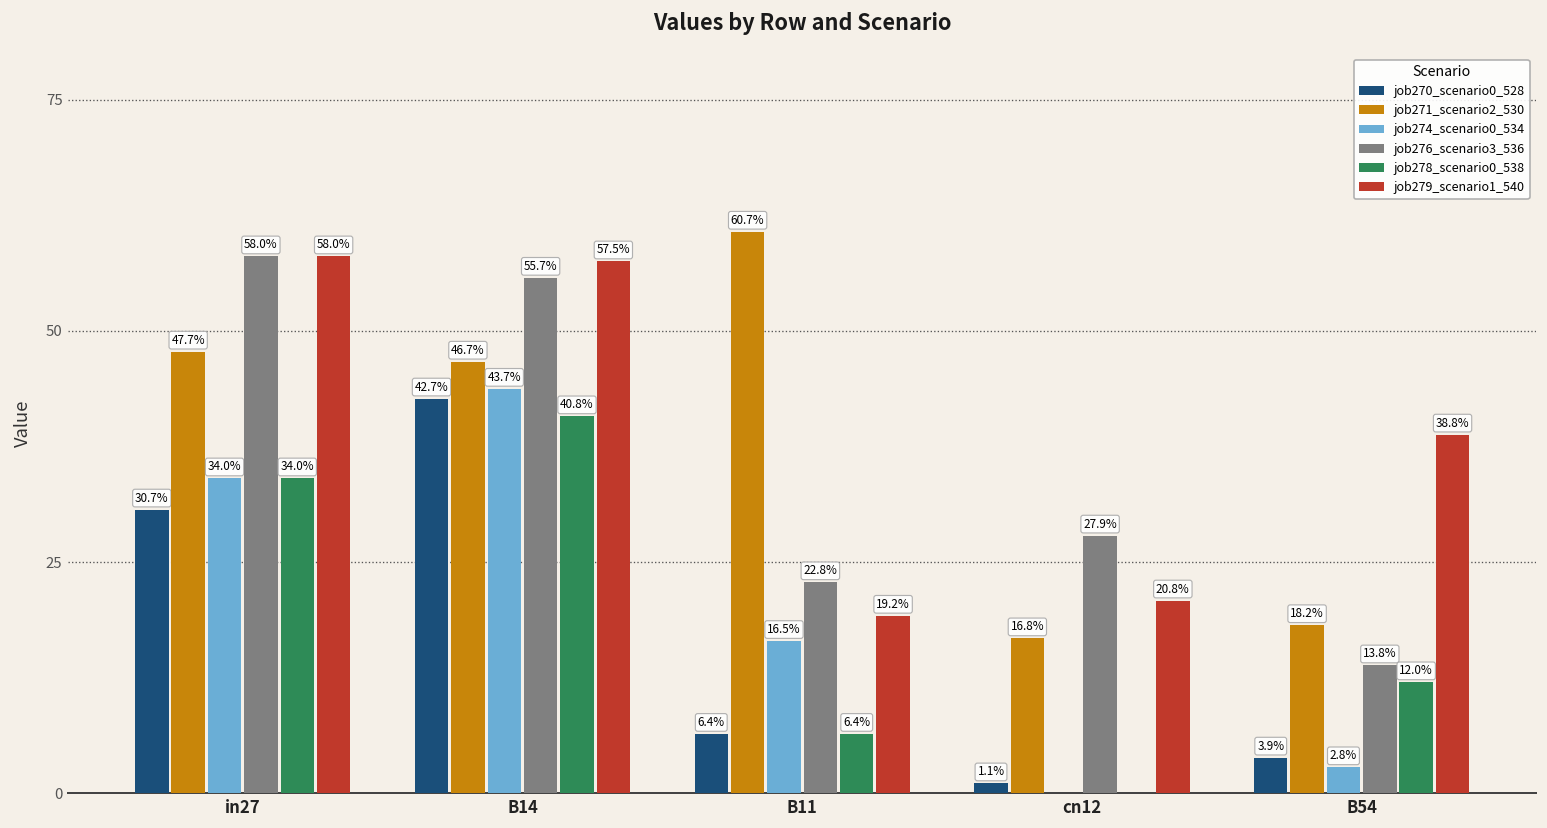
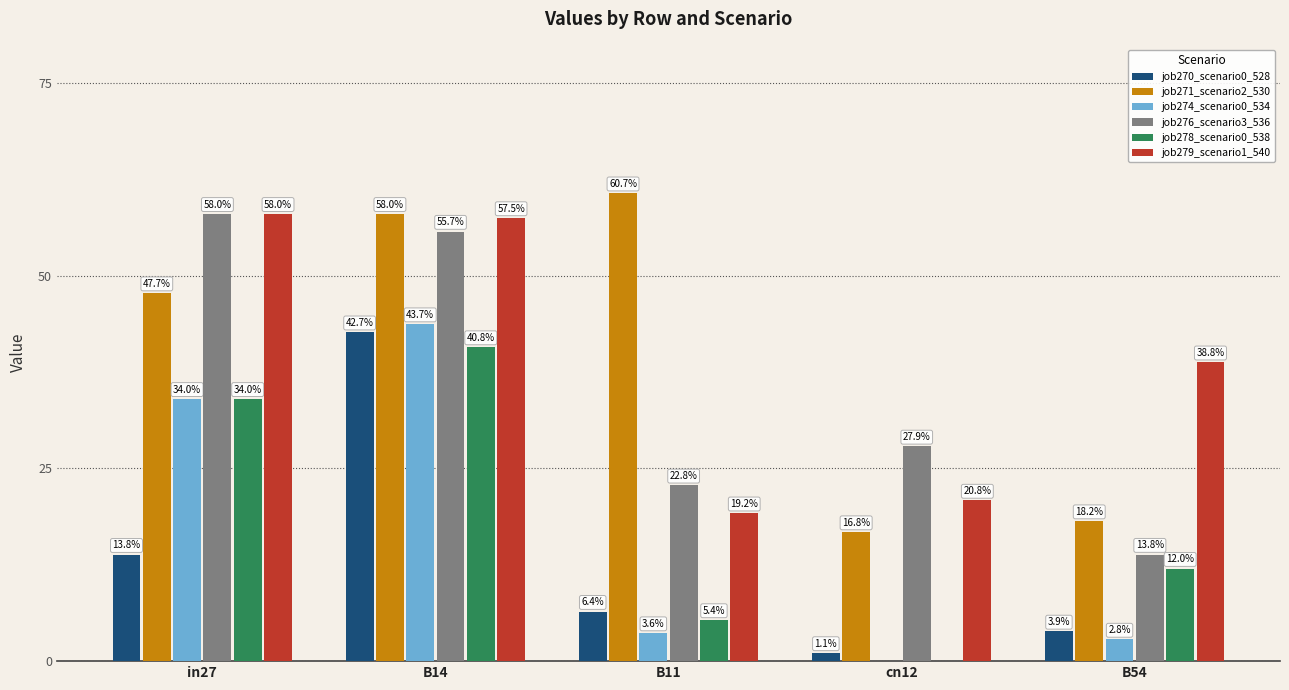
job270_scenario0_528, in27: 30.7% -> 13.8%
job271_scenario2_530, B14: 46.7% -> 58.0%
job274_scenario0_534, B11: 16.5% -> 3.6%
job278_scenario0_538, B11: 6.4% -> 5.4%
